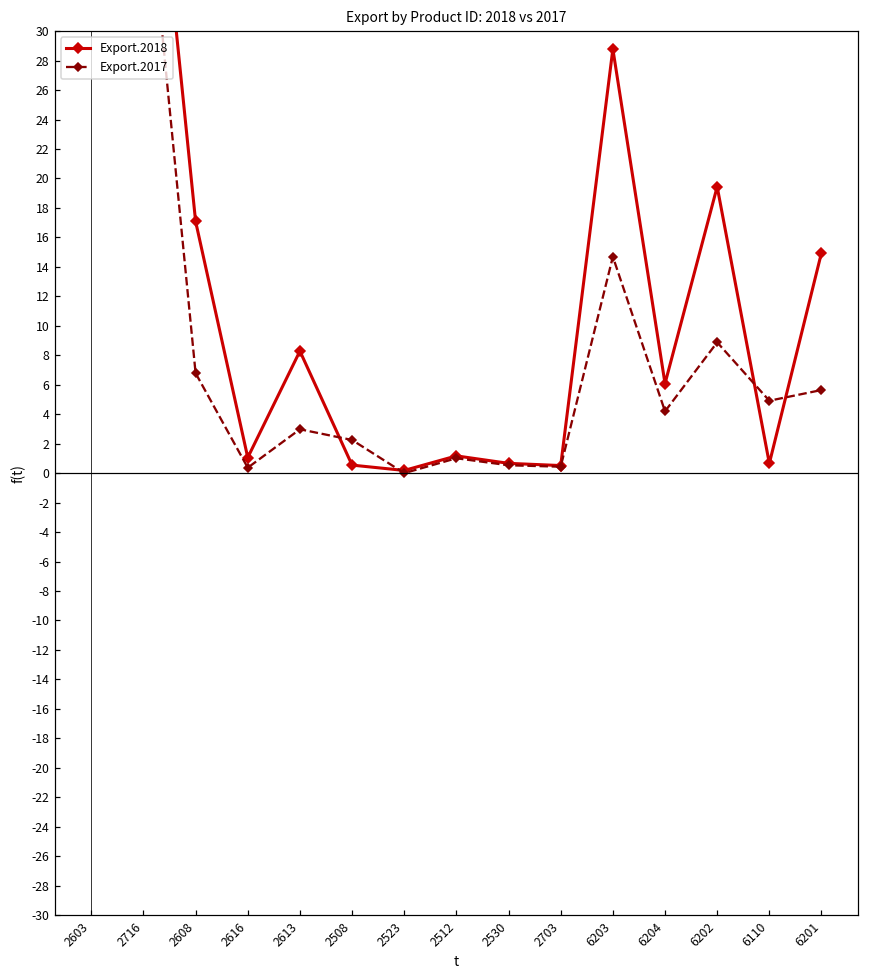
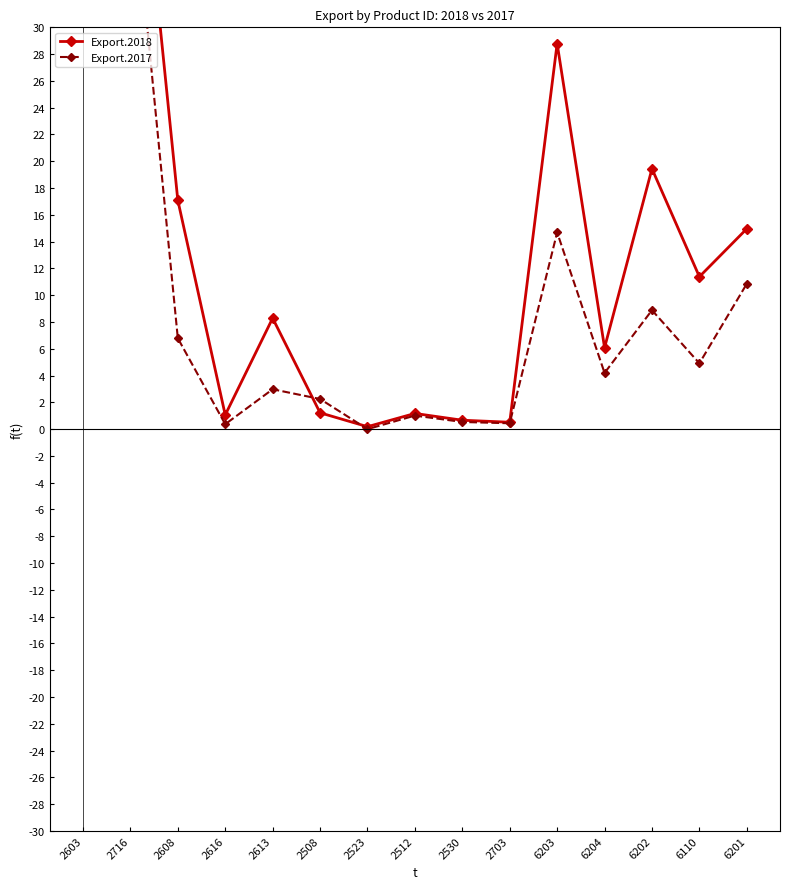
Export.2018, 2508: 0.5 -> 1.2
Export.2018, 6110: 0.7 -> 11.4
Export.2017, 6201: 5.6 -> 10.9
